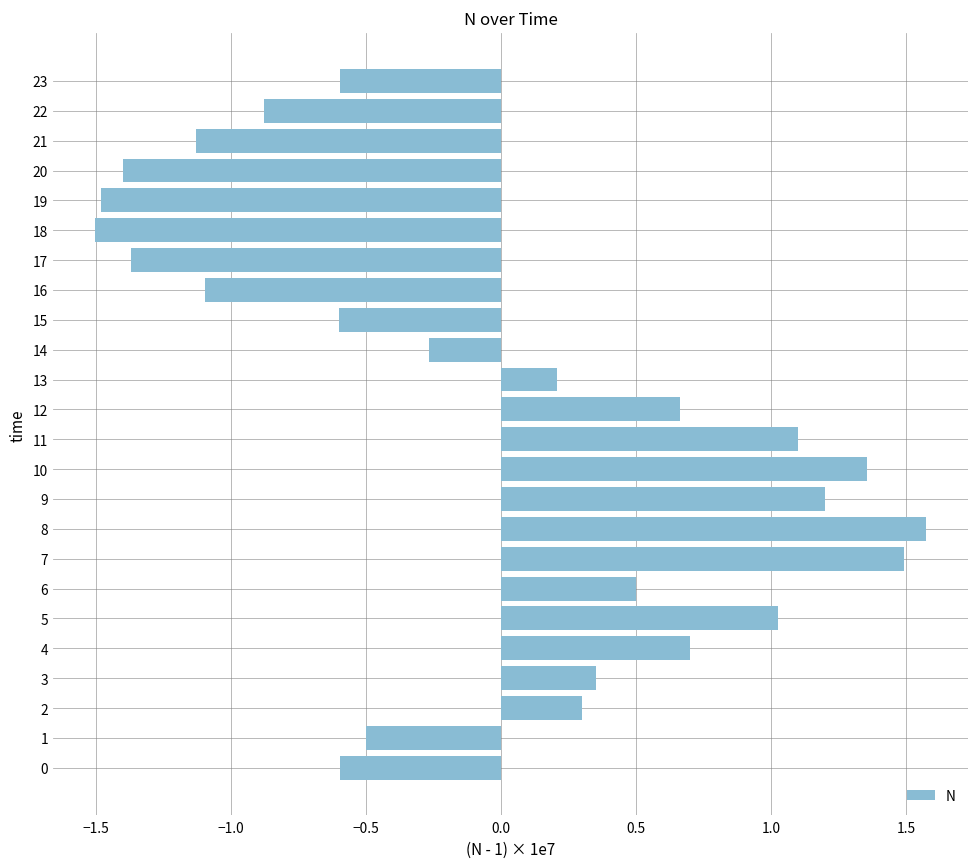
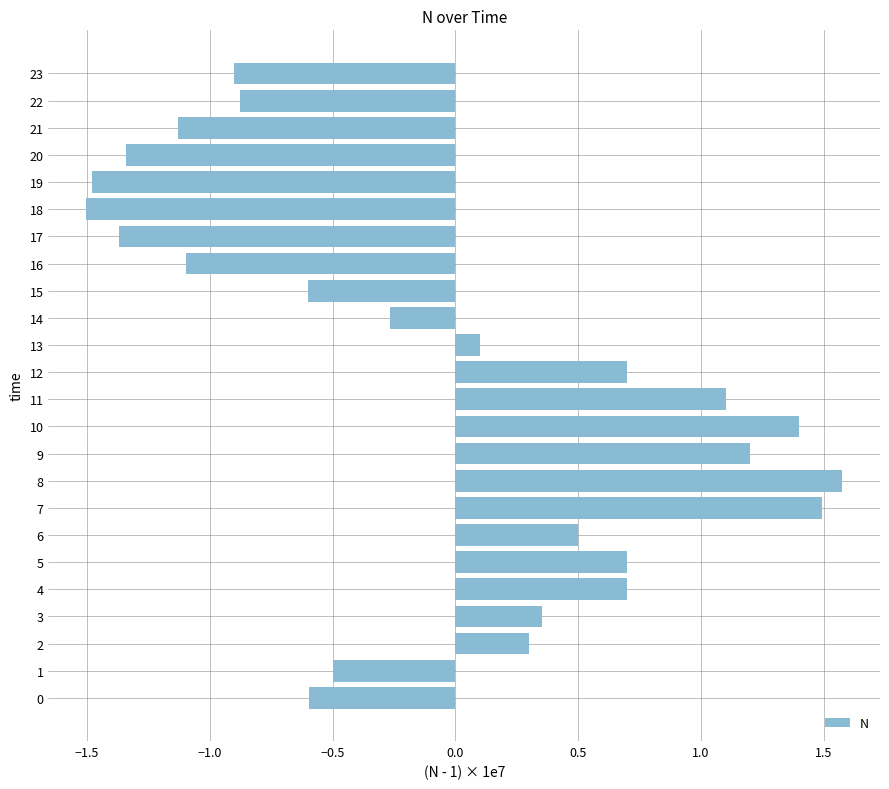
23: -0.60 -> -0.90
20: -1.40 -> -1.34
13: 0.21 -> 0.10
12: 0.66 -> 0.70
10: 1.35 -> 1.40
5: 1.03 -> 0.70
